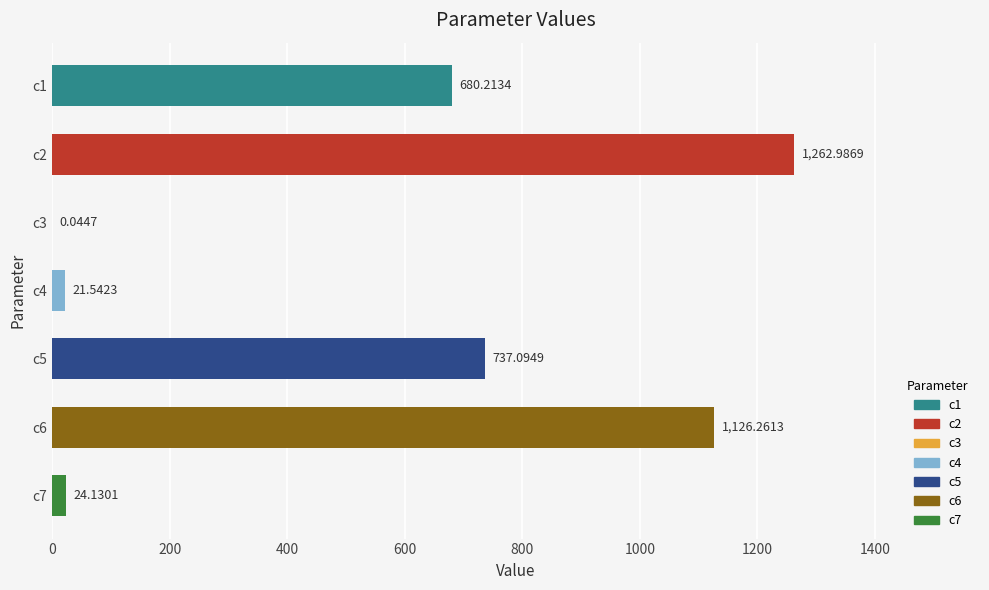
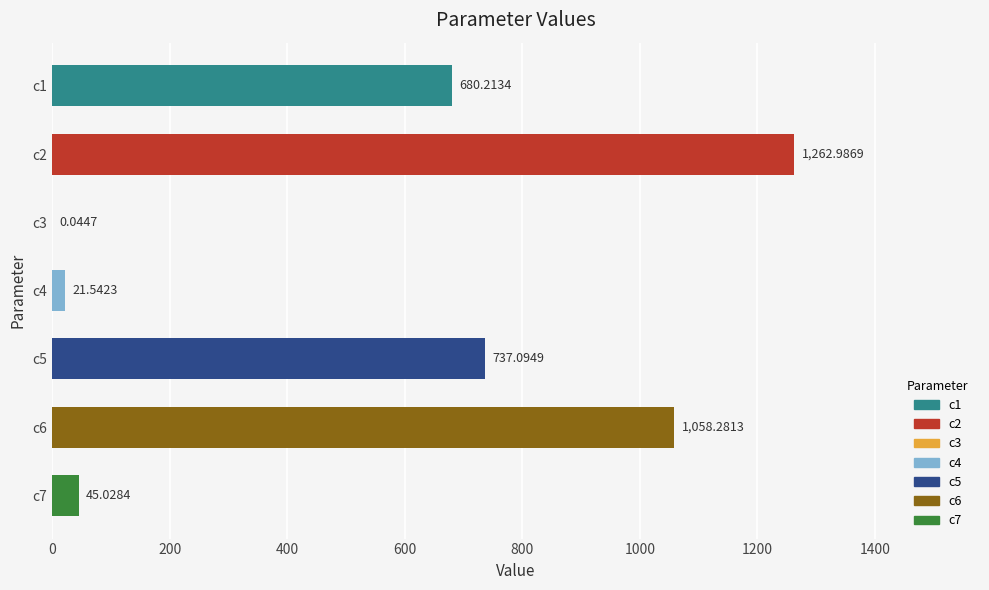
c6: 1,126.2613 -> 1,058.2813
c7: 24.1301 -> 45.0284
